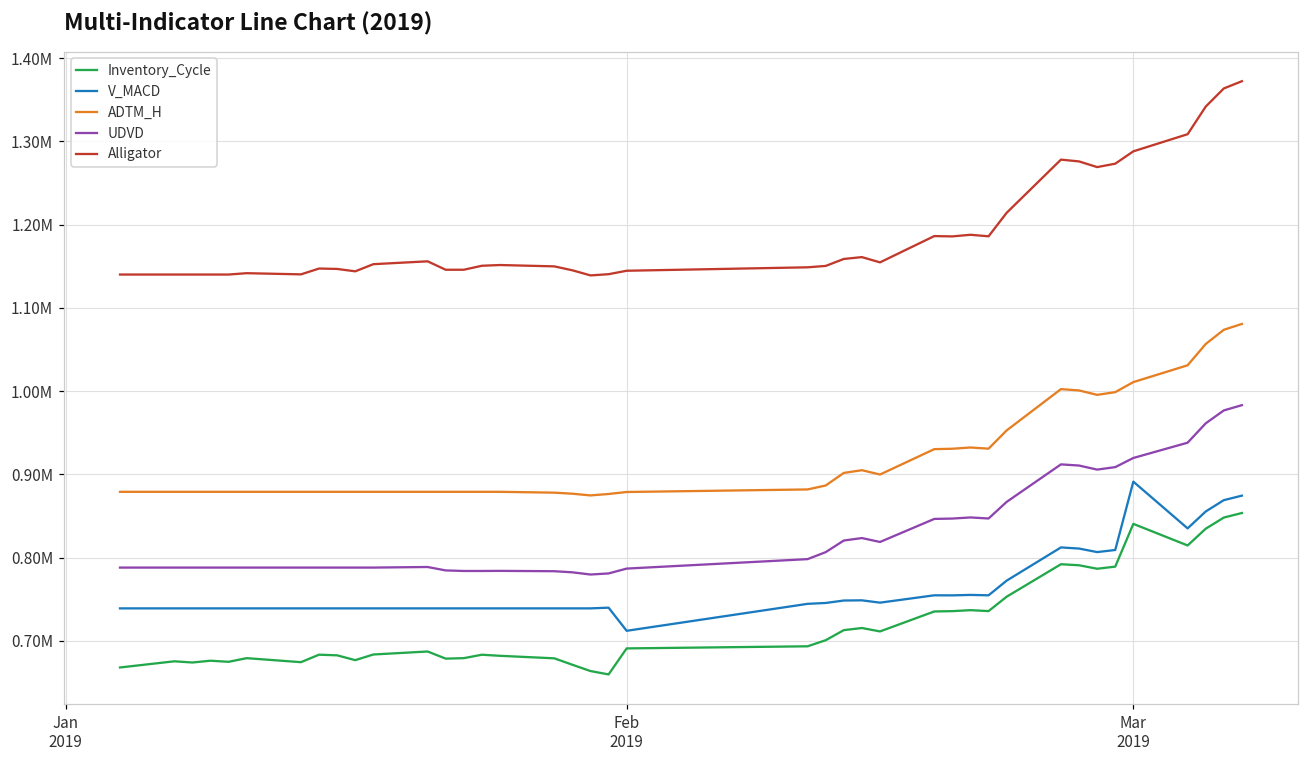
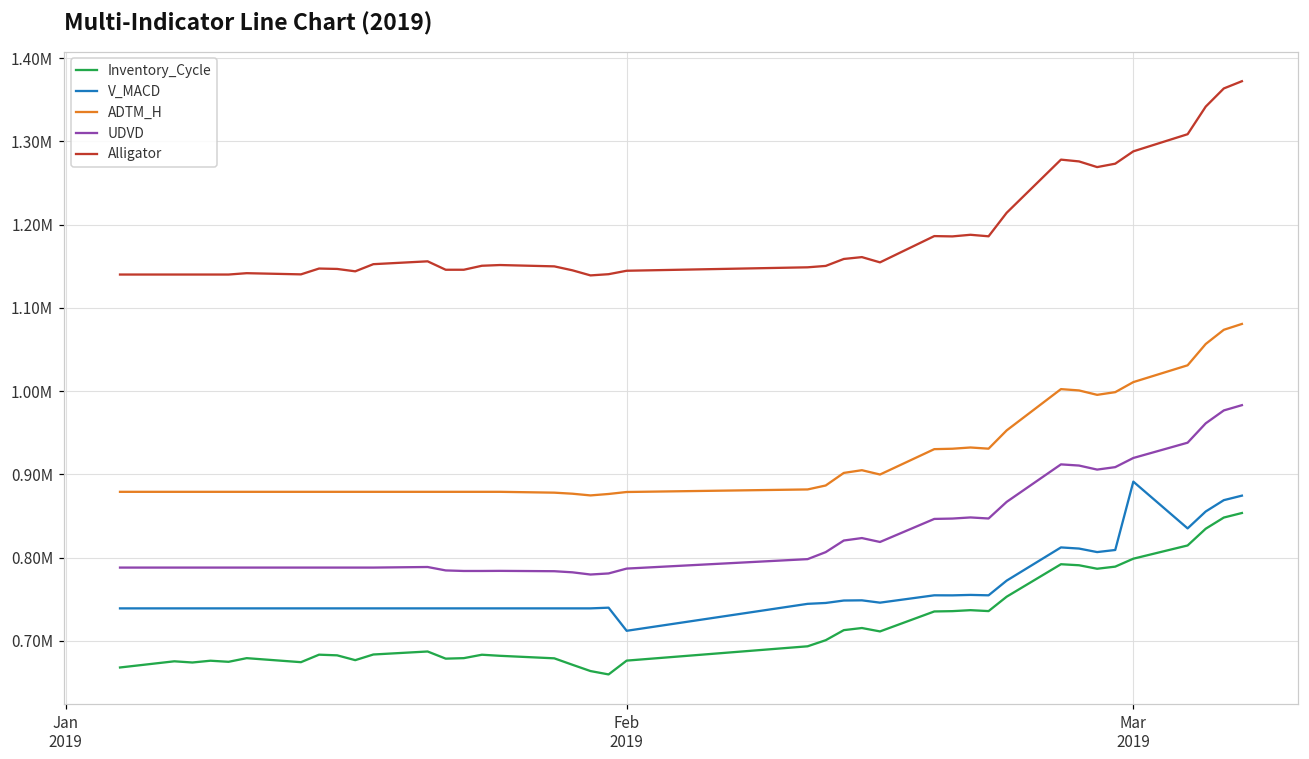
Inventory_Cycle, Feb 2019: 690000 -> 680000
Inventory_Cycle, Mar 2019: 840000 -> 800000
